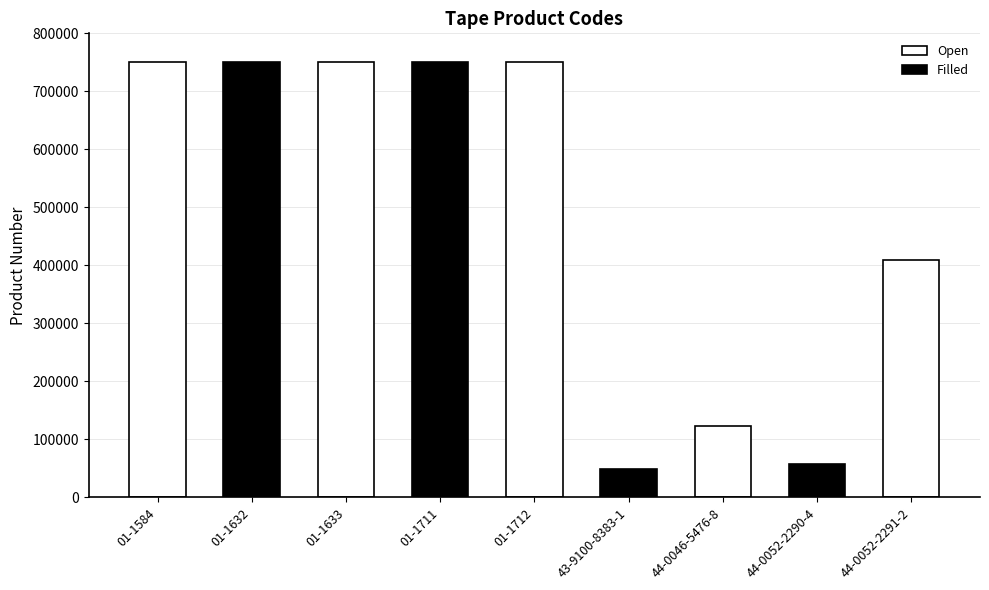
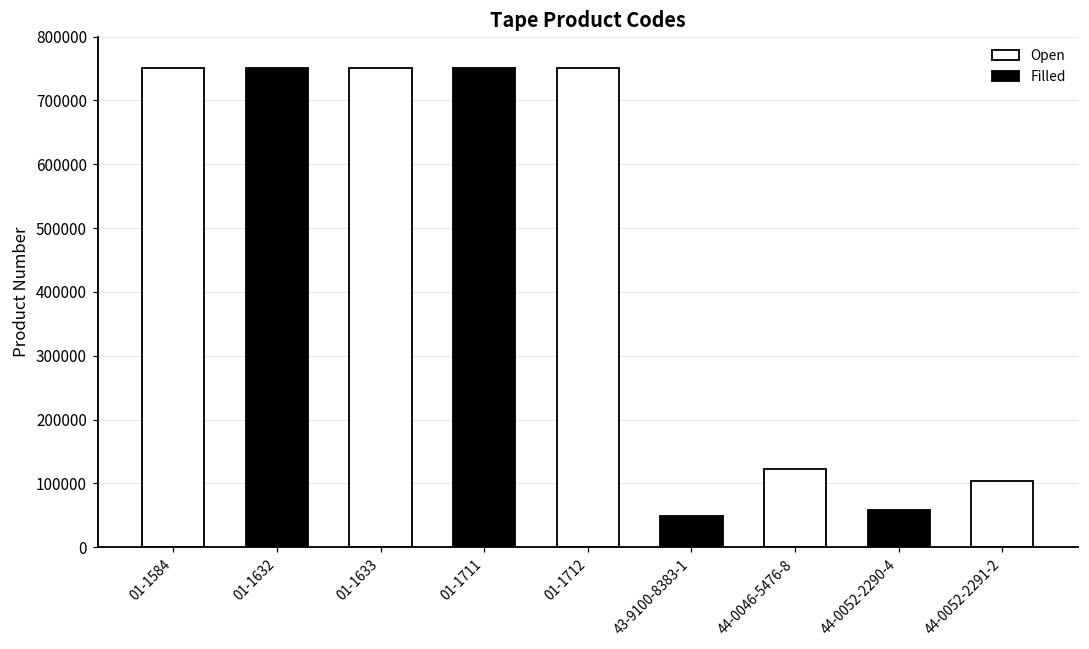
44-0052-2291-2: 410000 -> 100000
